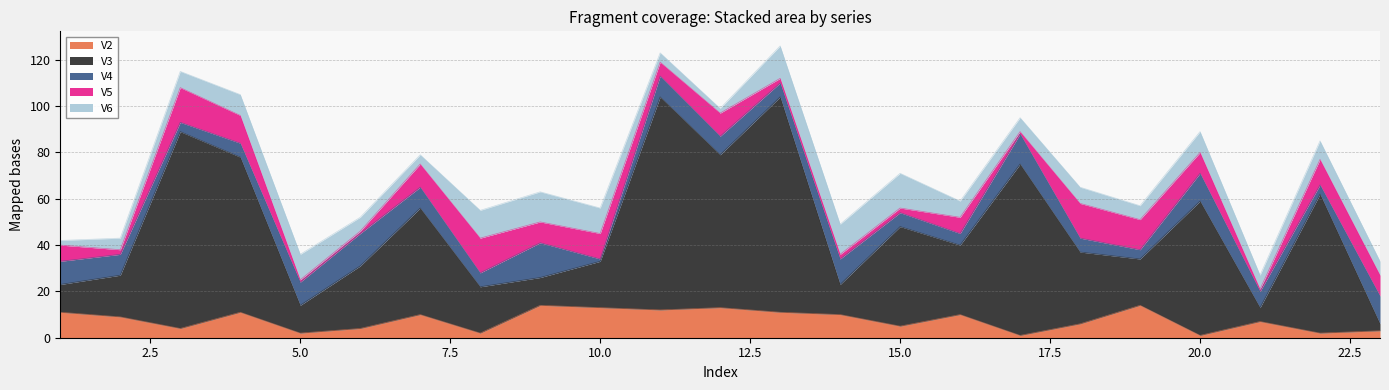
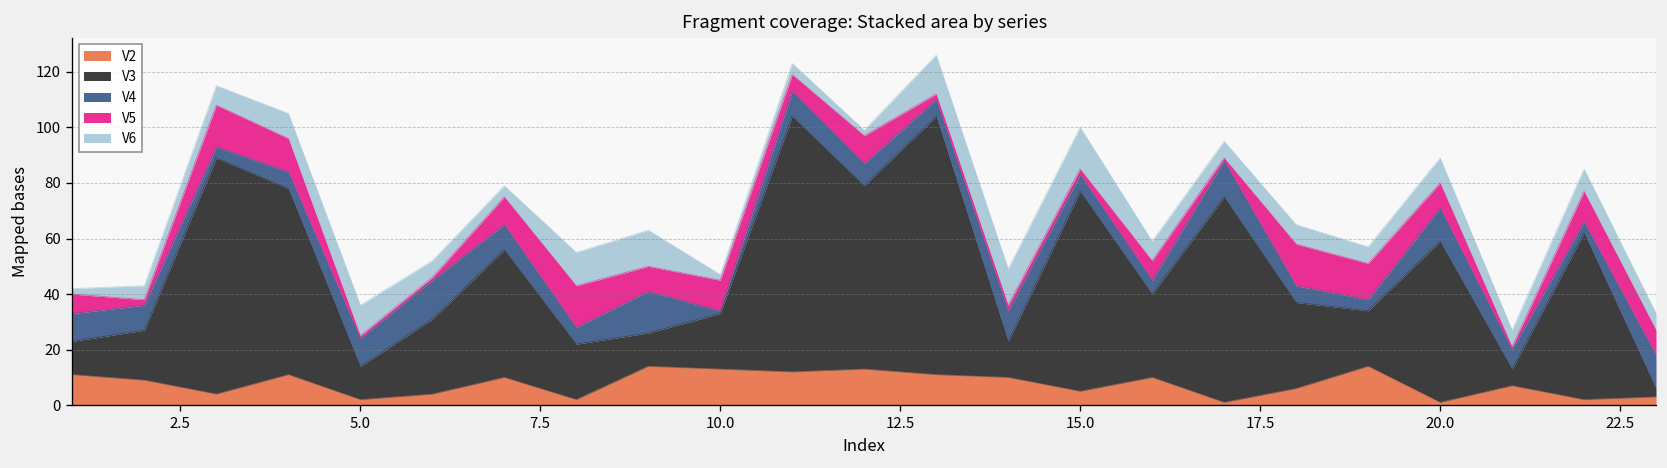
V6, 10.0: 11 -> 2
V3, 15.0: 43 -> 72
